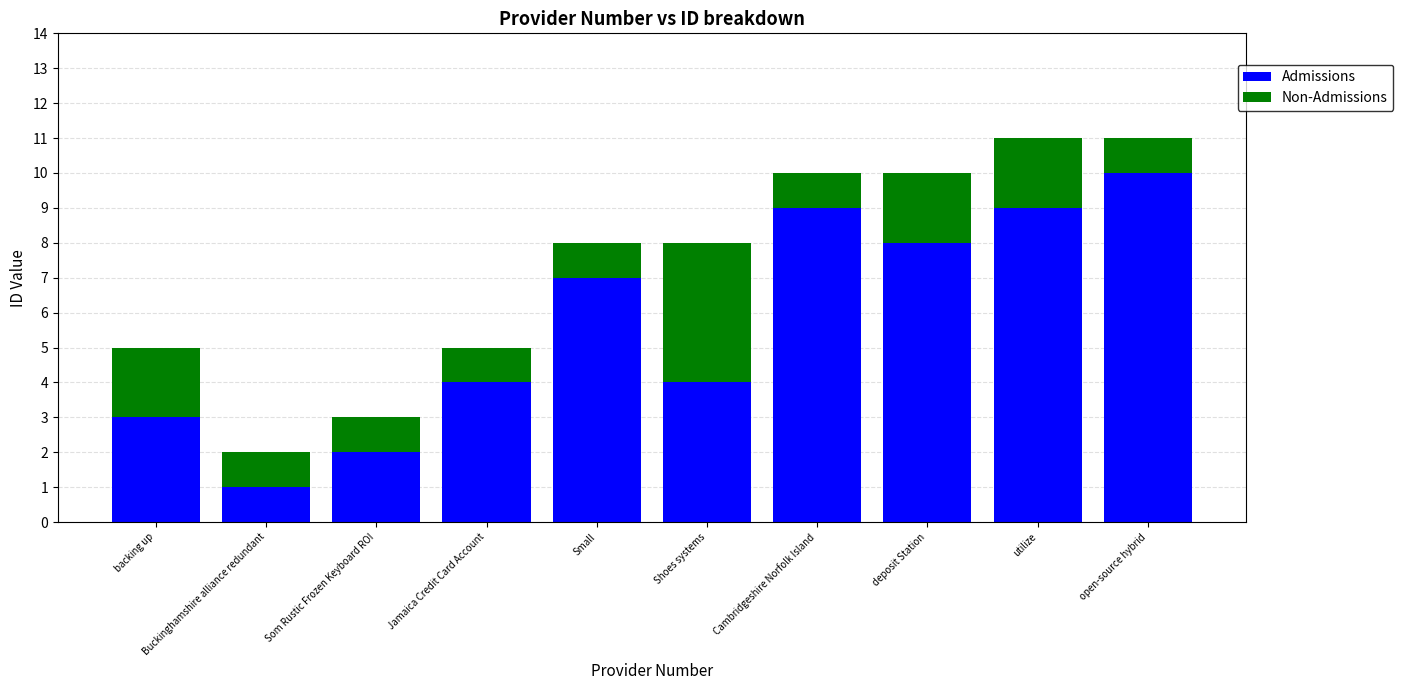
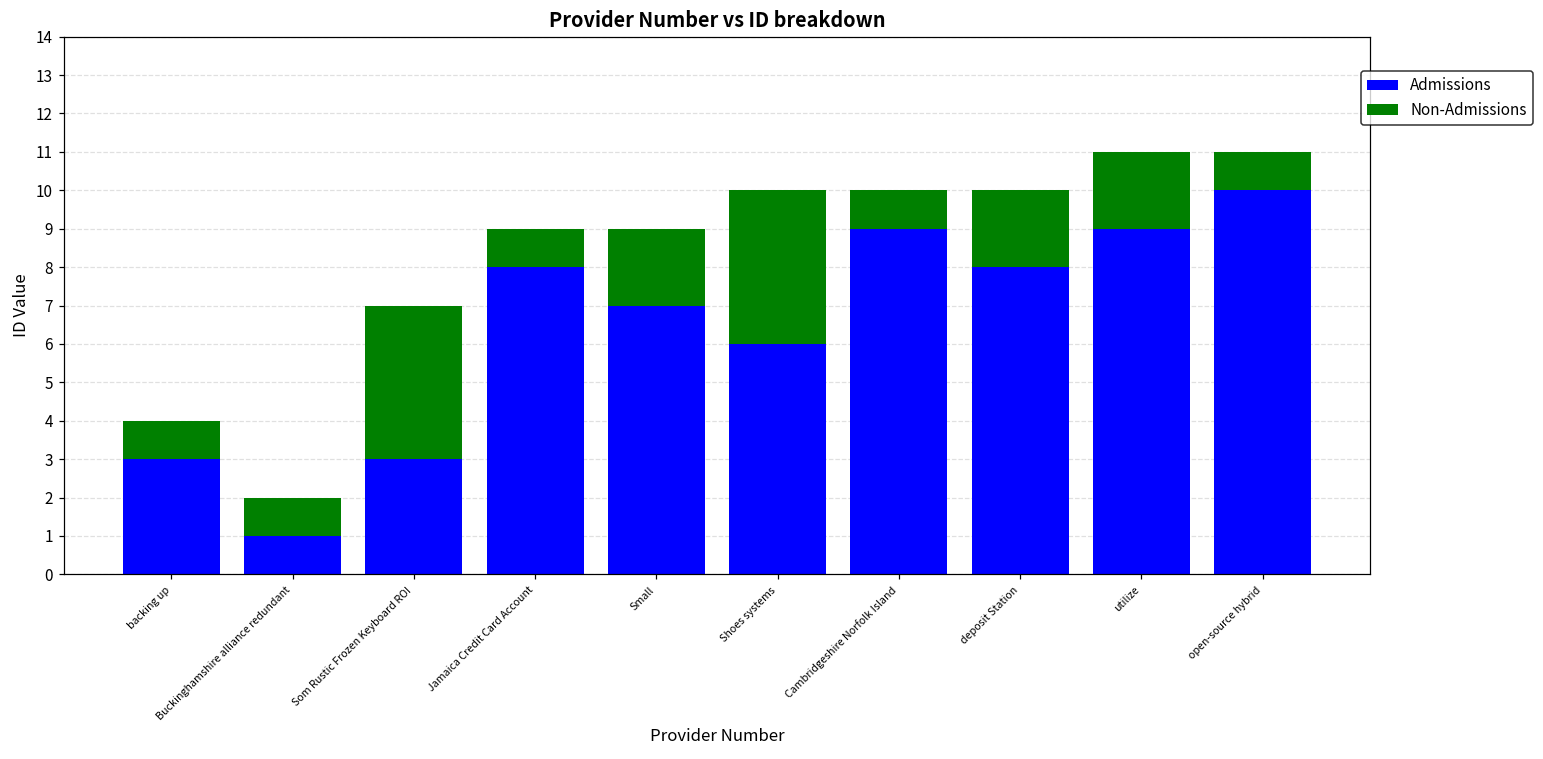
Non-Admissions, backing up: 2 -> 1
Admissions, Som Rustic Frozen Keyboard ROI: 2 -> 3
Non-Admissions, Som Rustic Frozen Keyboard ROI: 1 -> 4
Admissions, Jamaica Credit Card Account: 4 -> 8
Non-Admissions, Small: 1 -> 2
Admissions, Shoes systems: 4 -> 6
